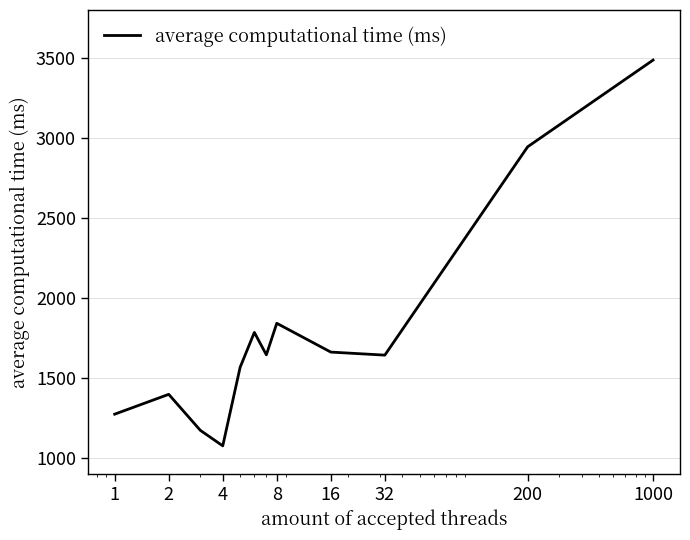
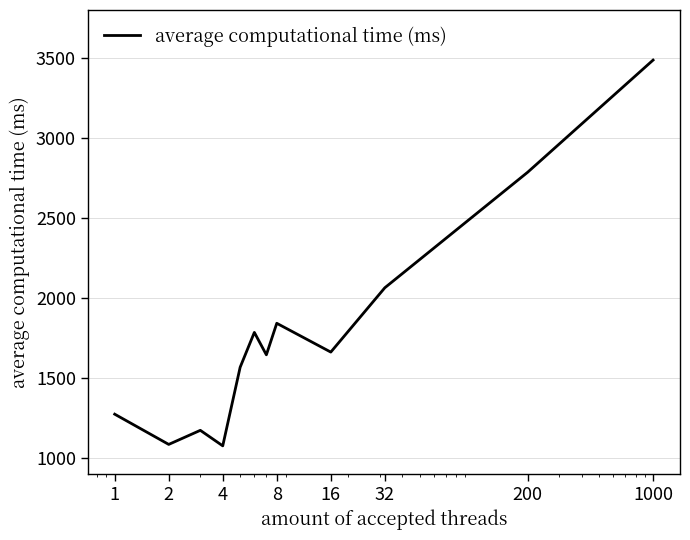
2: 1400 -> 1090
32: 1640 -> 2060
200: 2950 -> 2790
